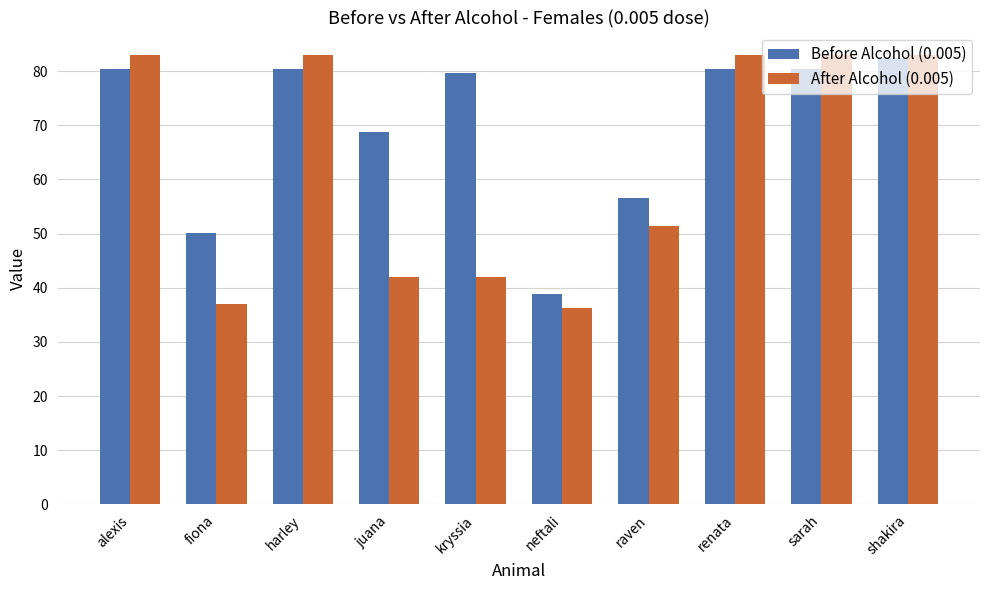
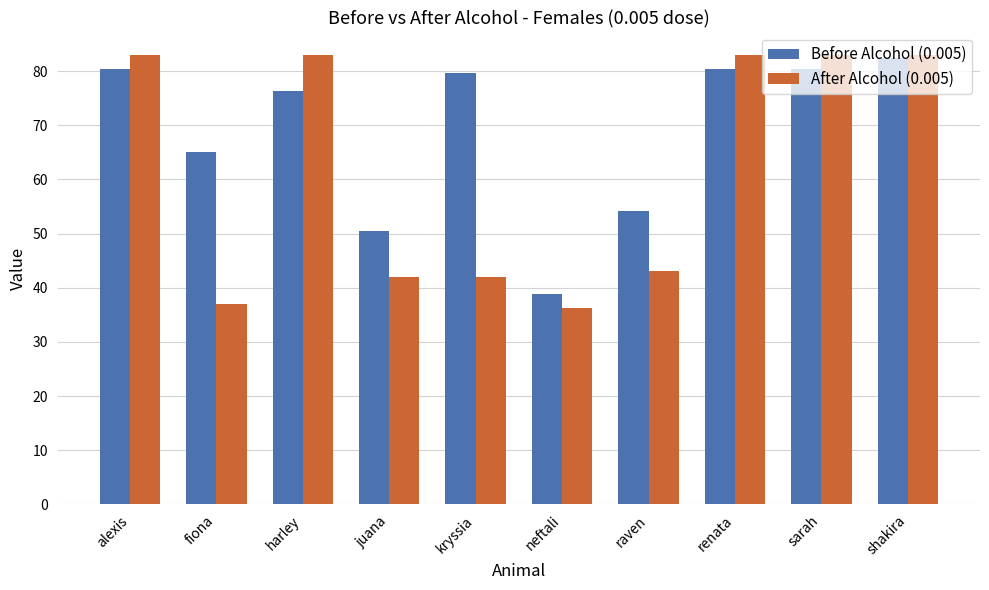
Before Alcohol (0.005), fiona: 50 -> 65
Before Alcohol (0.005), harley: 80 -> 76
Before Alcohol (0.005), juana: 69 -> 50
Before Alcohol (0.005), raven: 57 -> 54
After Alcohol (0.005), raven: 51 -> 43
